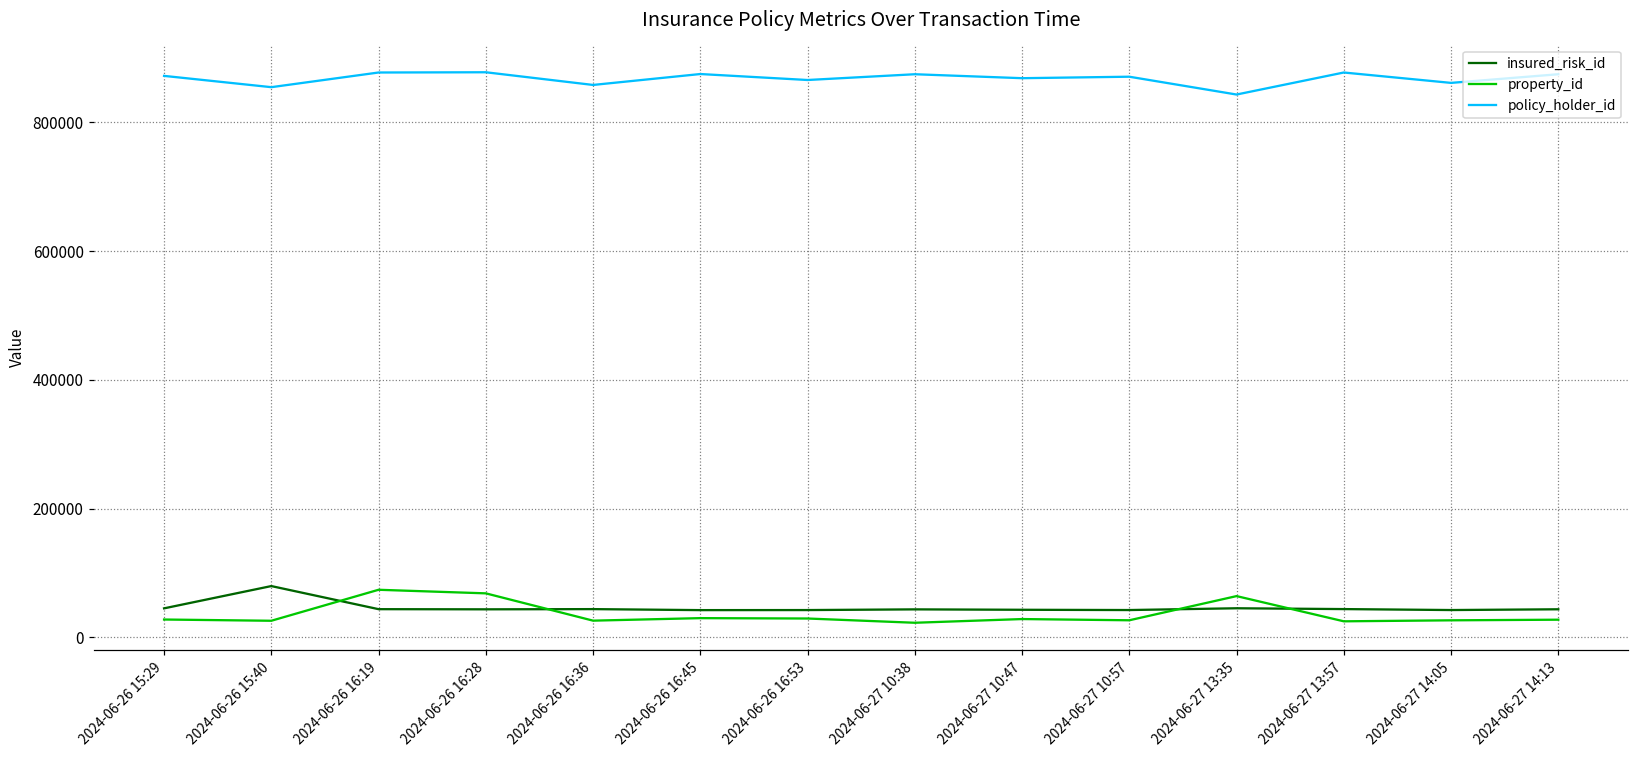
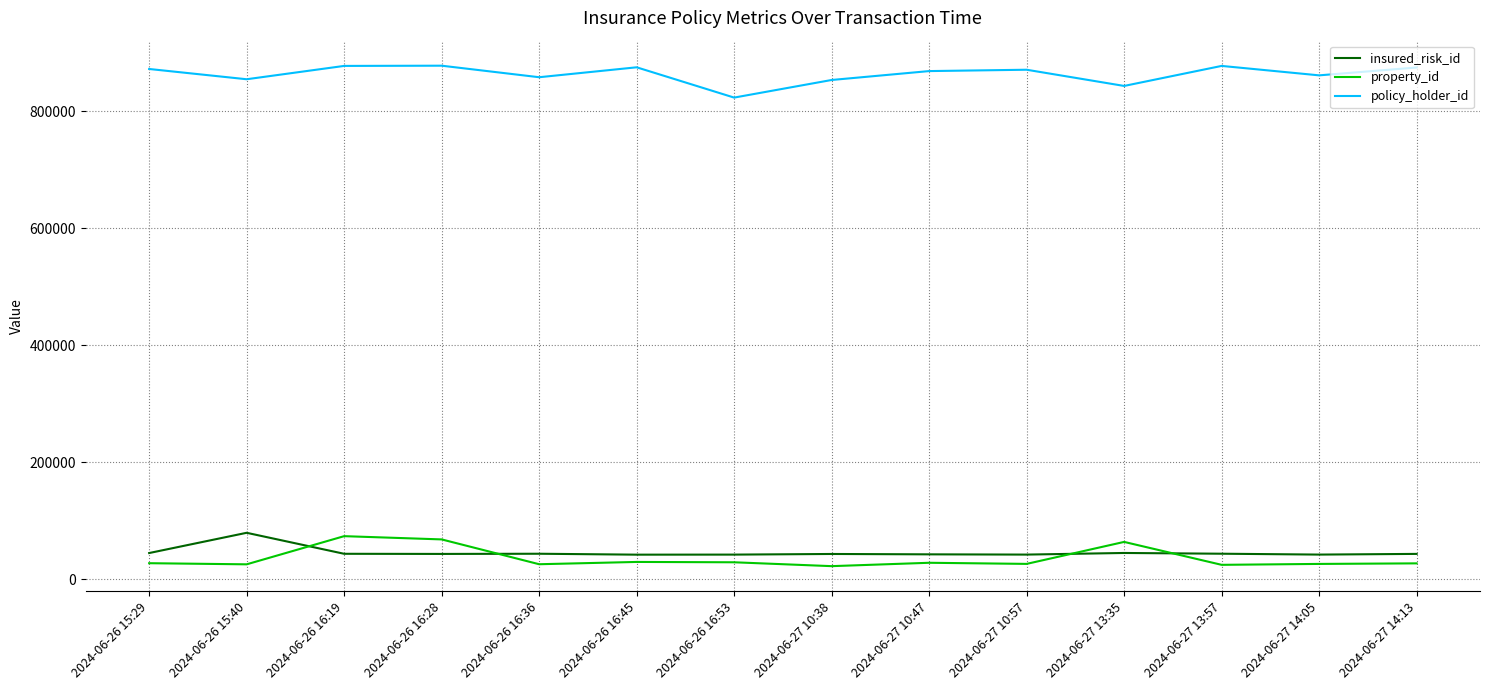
policy_holder_id, 2024-06-26 16:53: 870000 -> 820000
policy_holder_id, 2024-06-27 10:38: 870000 -> 850000
